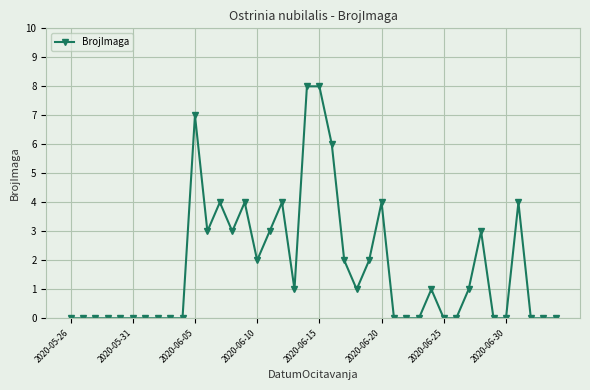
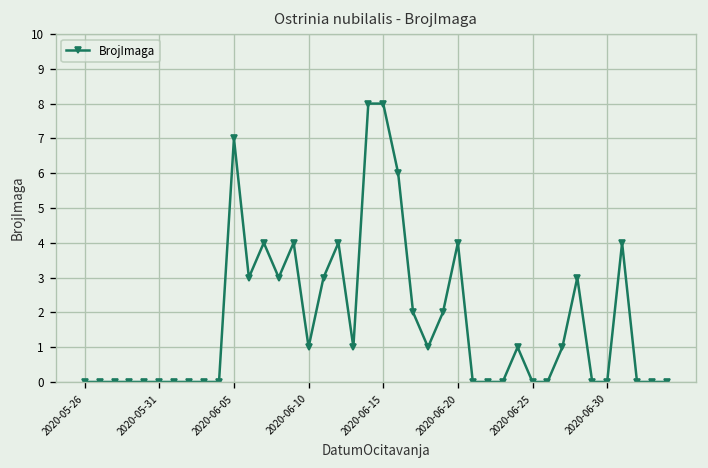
2020-06-10: 2 -> 1
